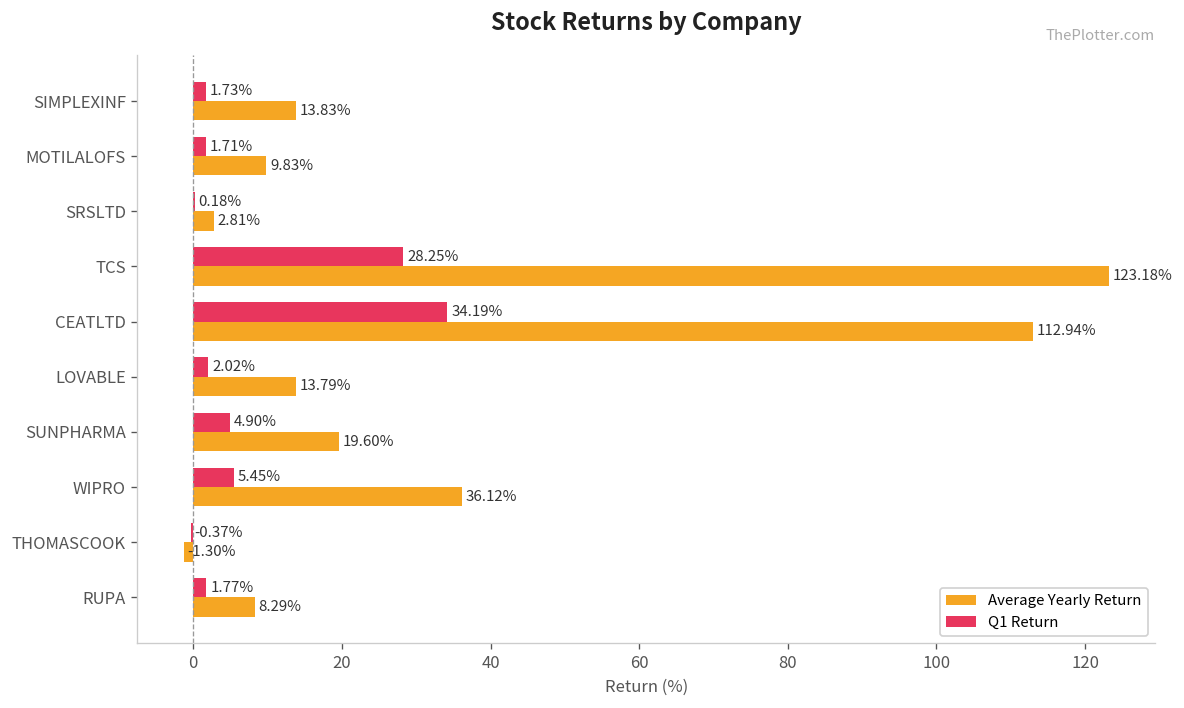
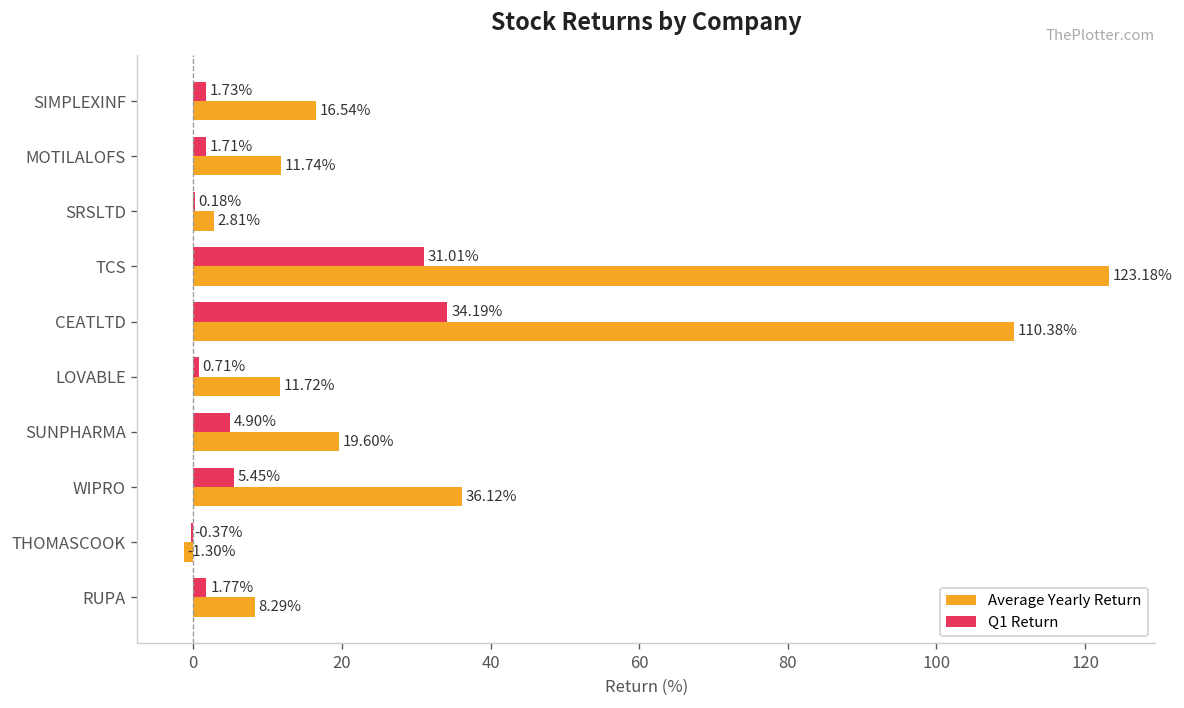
Average Yearly Return, SIMPLEXINF: 13.83% -> 16.54%
Average Yearly Return, MOTILALOFS: 9.83% -> 11.74%
Q1 Return, TCS: 28.25% -> 31.01%
Average Yearly Return, CEATLTD: 112.94% -> 110.38%
Q1 Return, LOVABLE: 2.02% -> 0.71%
Average Yearly Return, LOVABLE: 13.79% -> 11.72%
